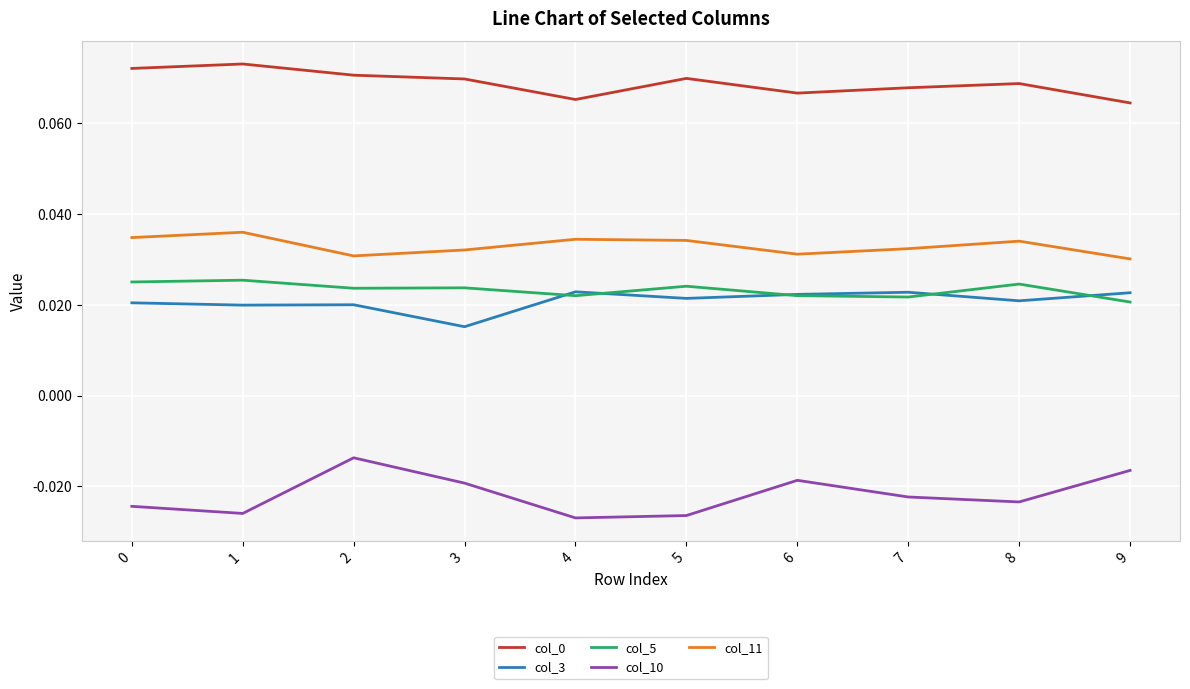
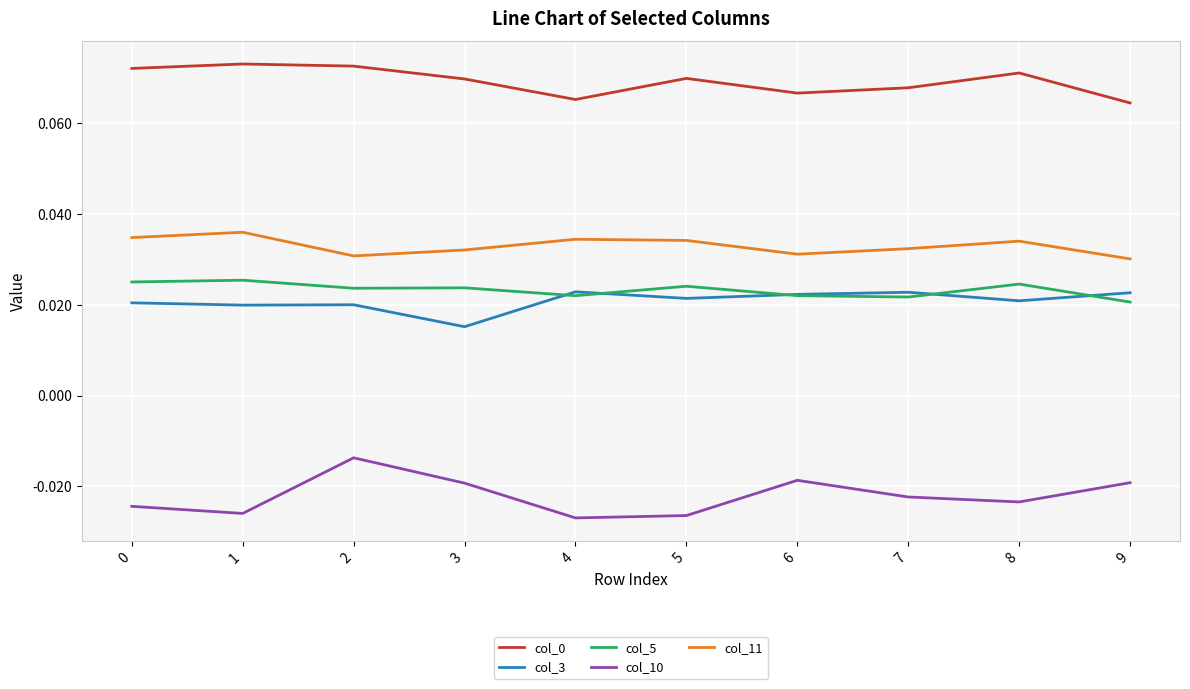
col_0, 2: 0.071 -> 0.073
col_0, 8: 0.069 -> 0.071
col_10, 9: -0.016 -> -0.019
